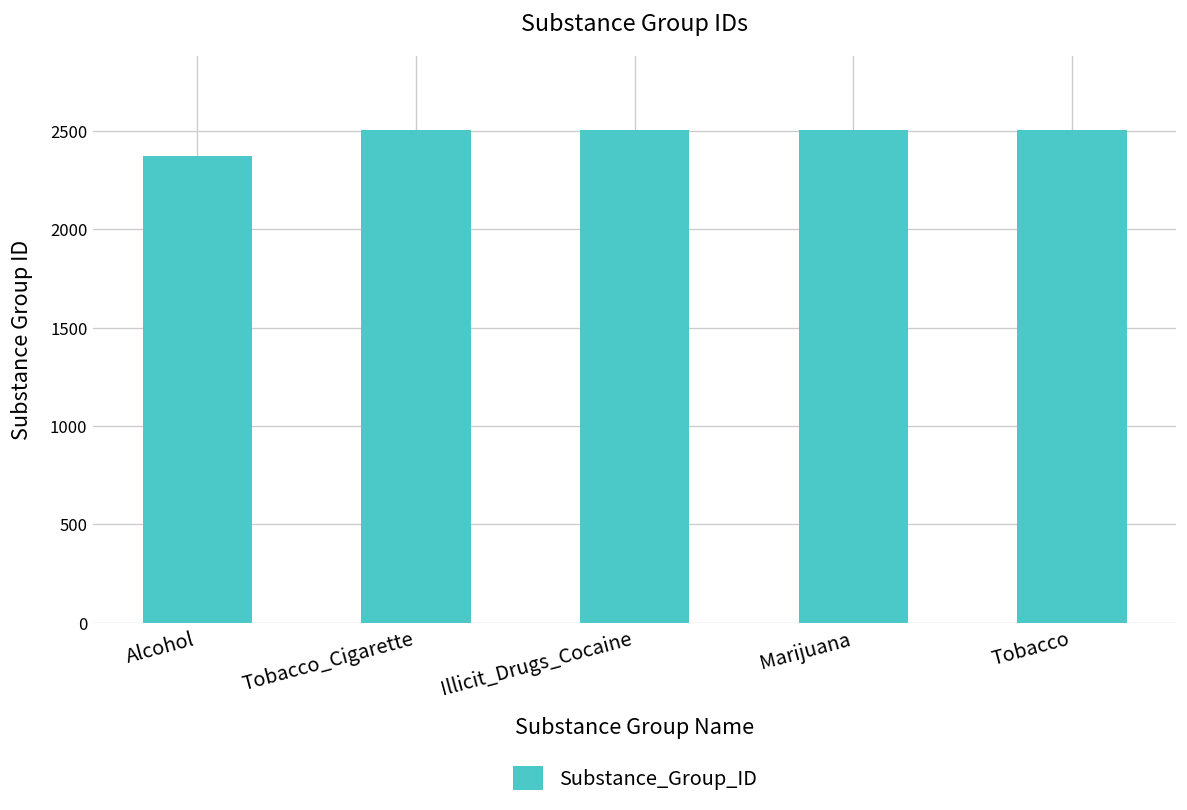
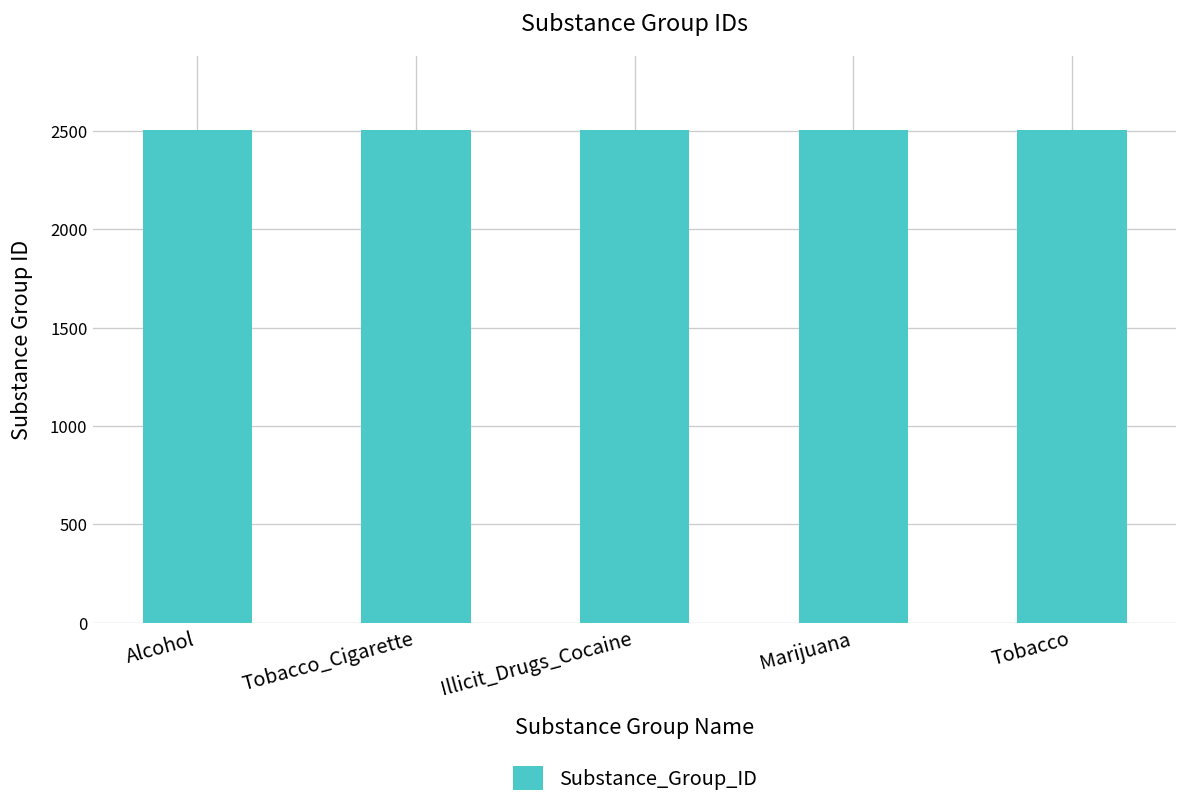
Alcohol: 2370 -> 2500
